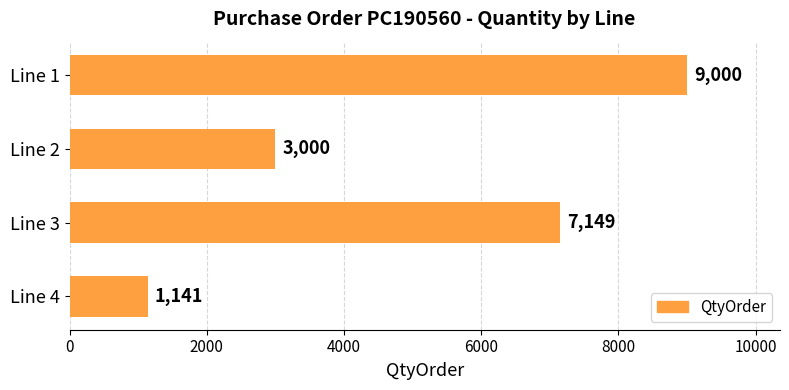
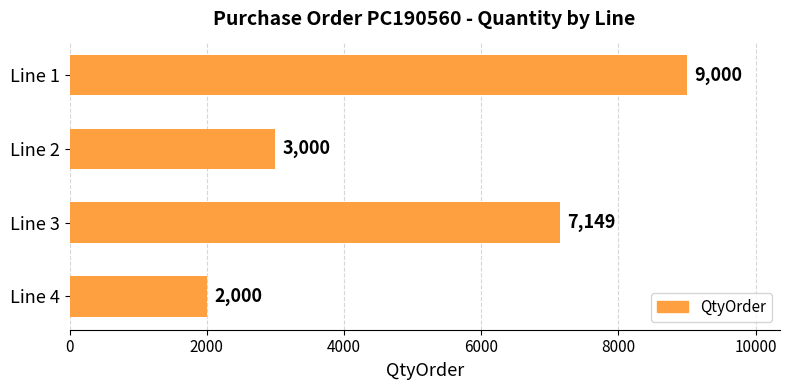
Line 4: 1,141 -> 2,000
